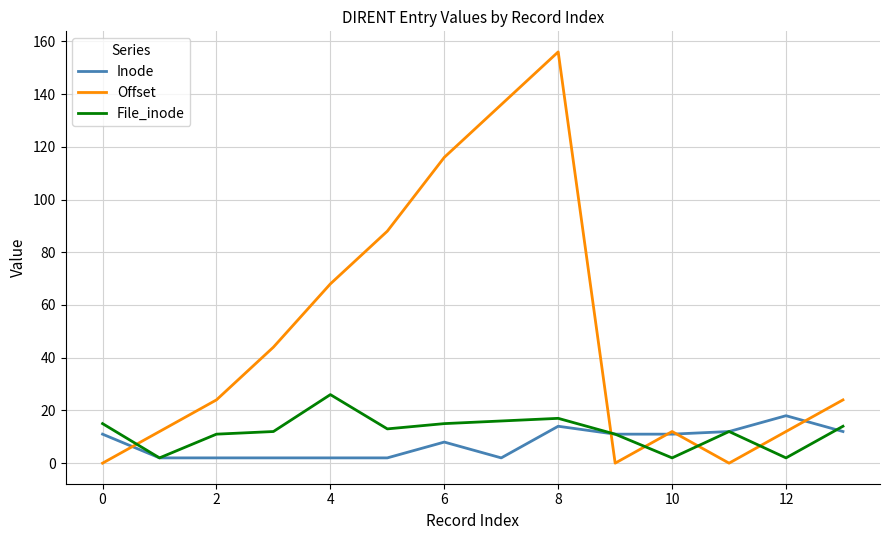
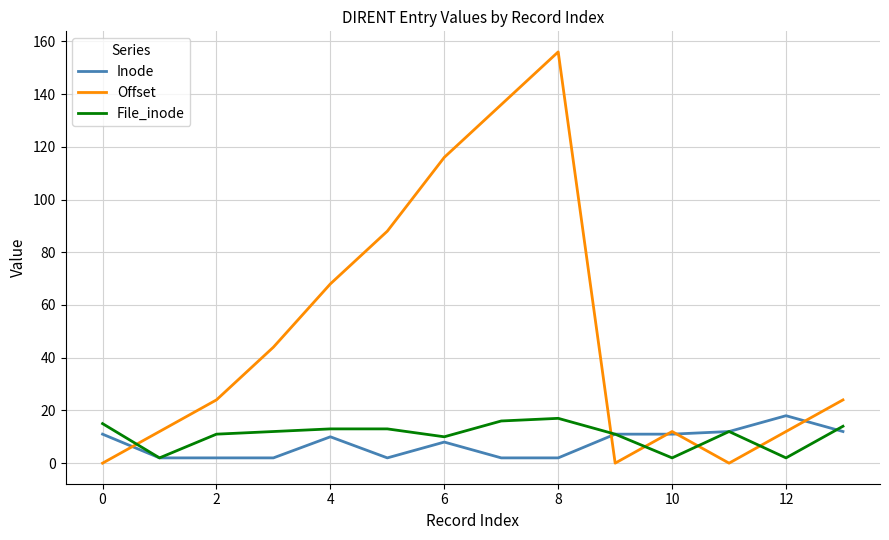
Inode, 4: 2 -> 10
File_inode, 4: 26 -> 13
File_inode, 6: 15 -> 10
Inode, 8: 14 -> 2
